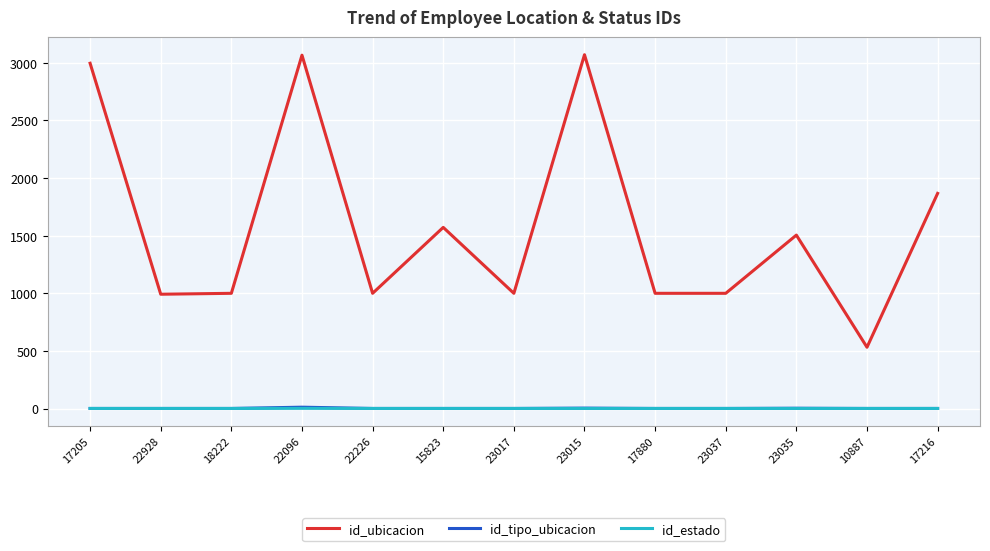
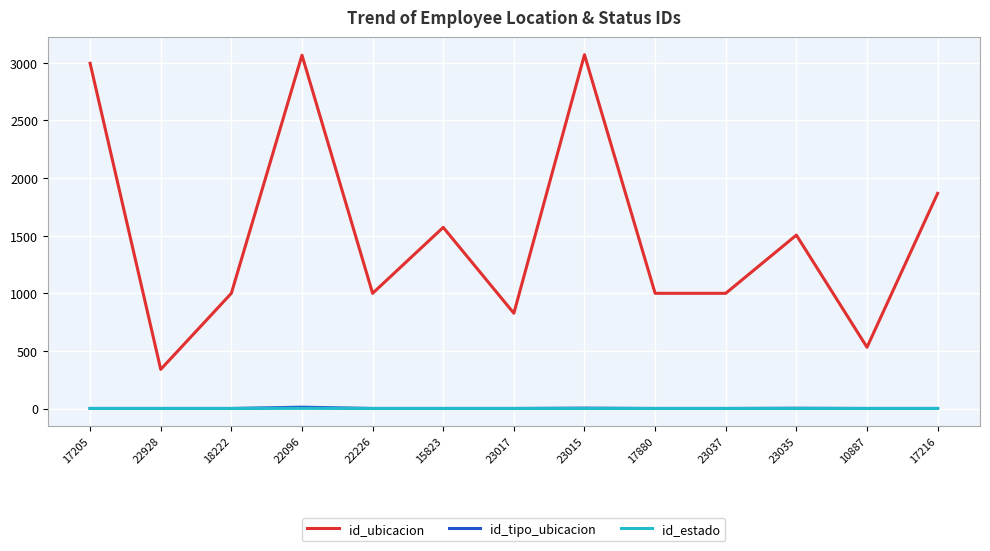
id_ubicacion, 22928: 990 -> 340
id_ubicacion, 23017: 1000 -> 830
